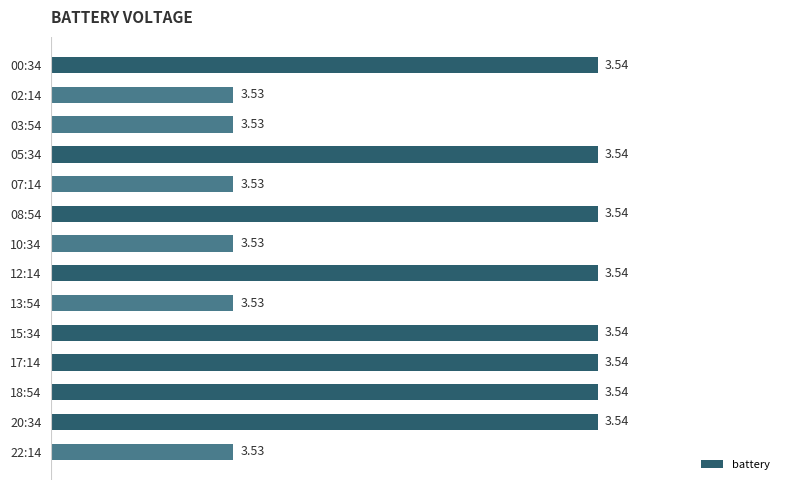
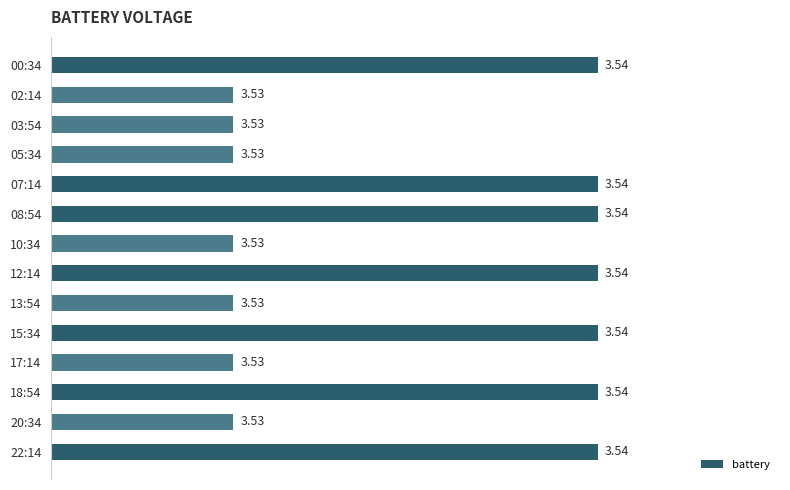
05:34: 3.54 -> 3.53
07:14: 3.53 -> 3.54
17:14: 3.54 -> 3.53
20:34: 3.54 -> 3.53
22:14: 3.53 -> 3.54
